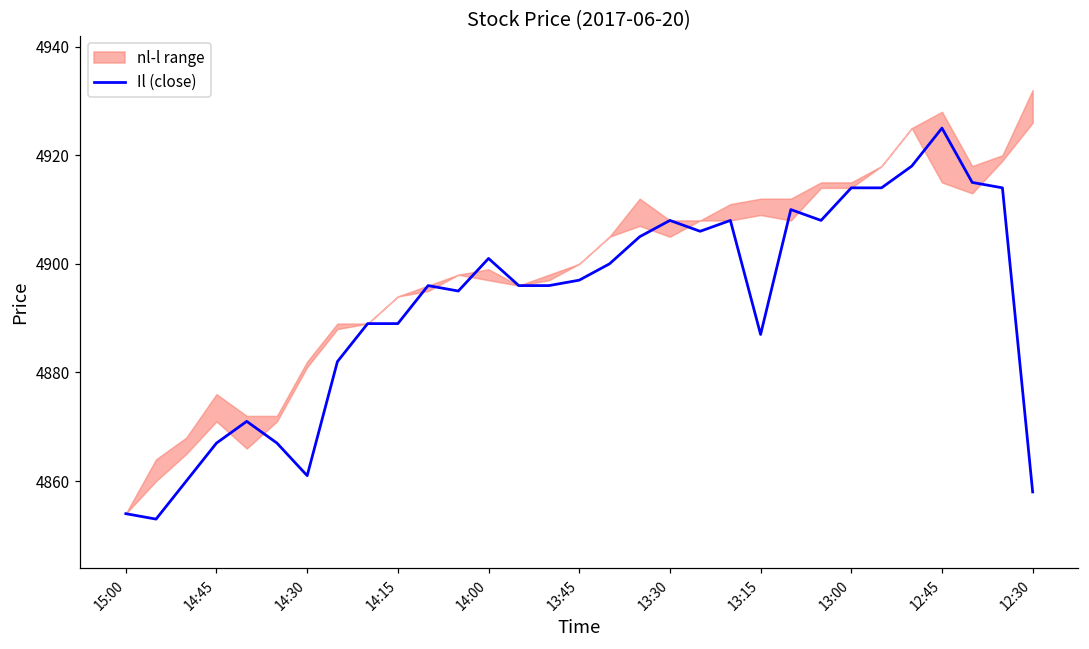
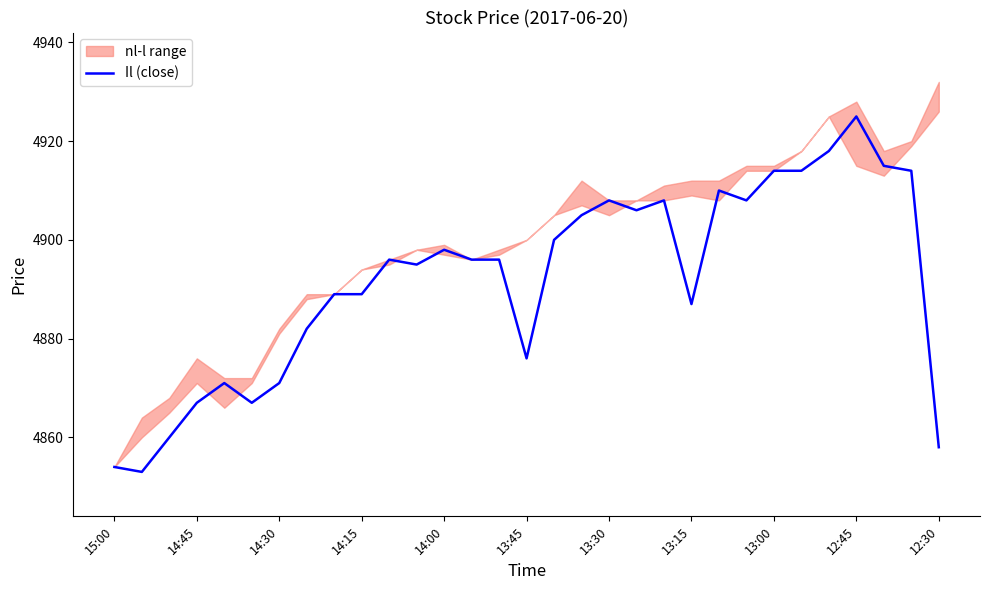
Il (close), 14:30: 4861 -> 4871
Il (close), 14:00: 4901 -> 4898
Il (close), 13:45: 4897 -> 4876
